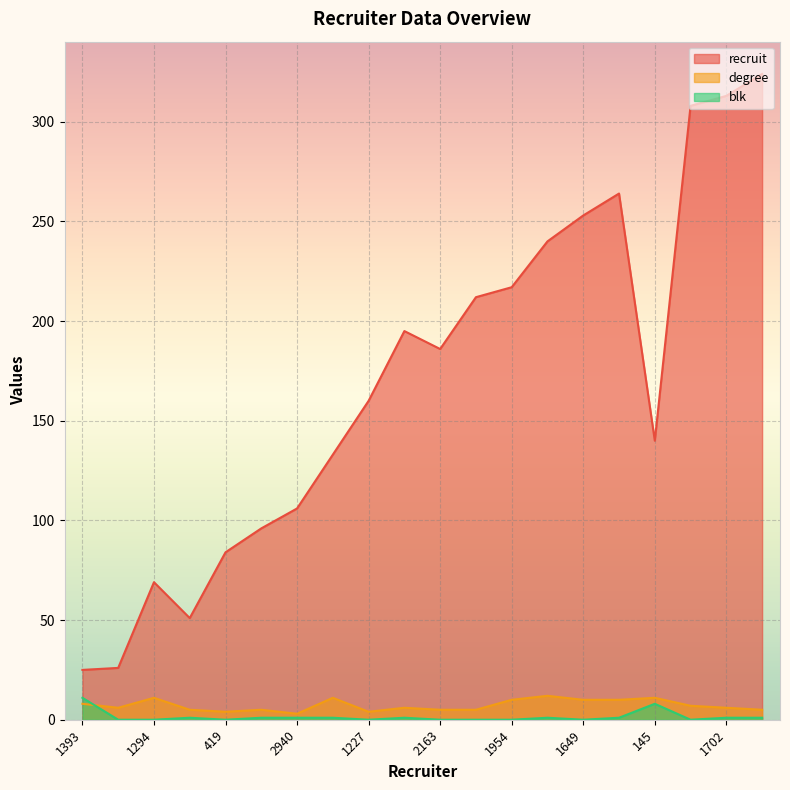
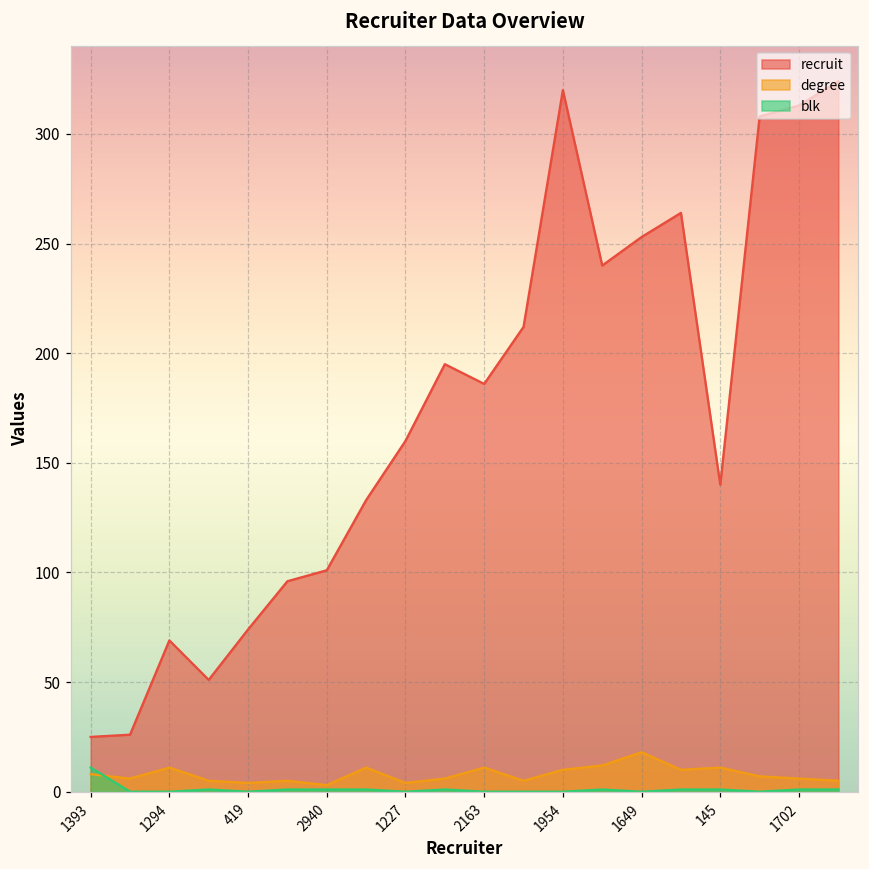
recruit, 419: 84 -> 74
recruit, 2940: 106 -> 101
degree, 2163: 5 -> 11
recruit, 1954: 217 -> 320
degree, 1649: 10 -> 18
blk, 145: 8 -> 1
